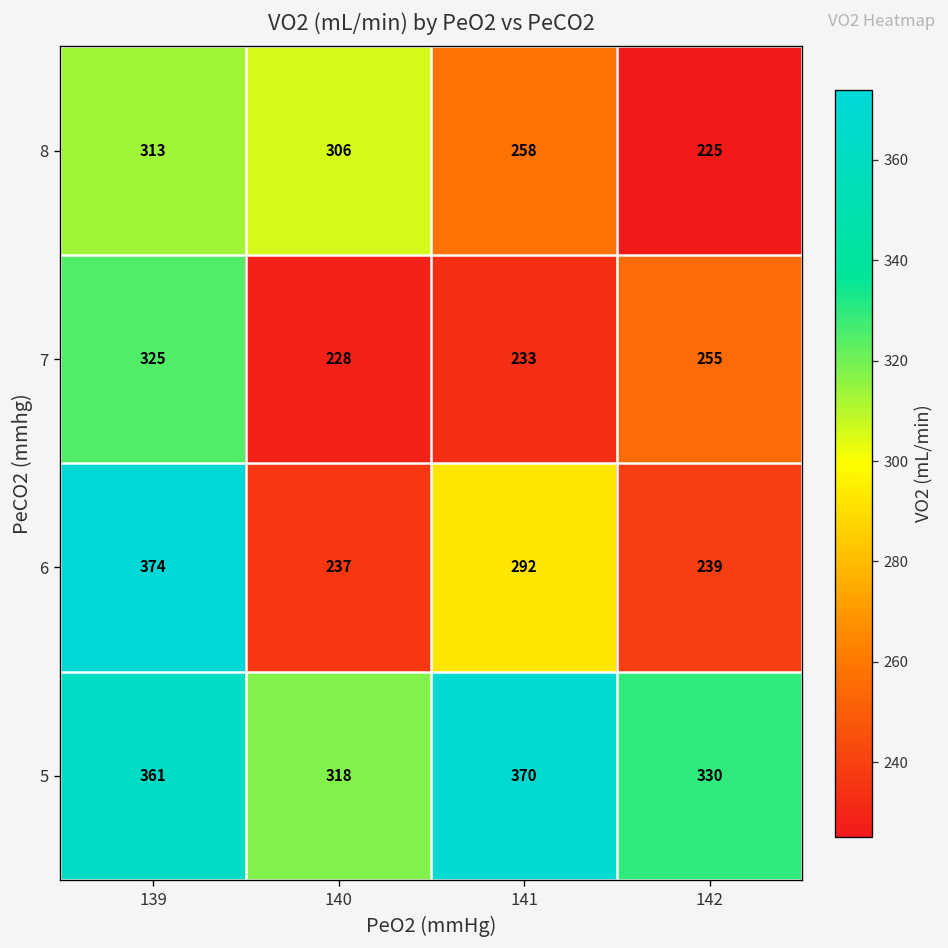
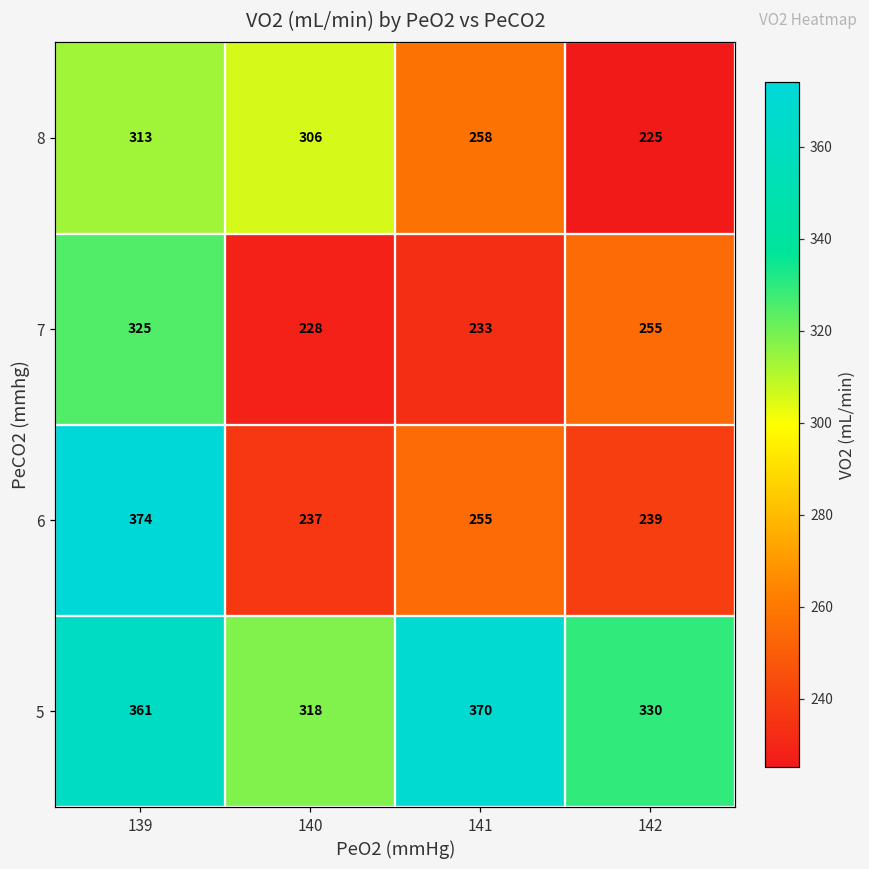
6, 141: 292 -> 255
